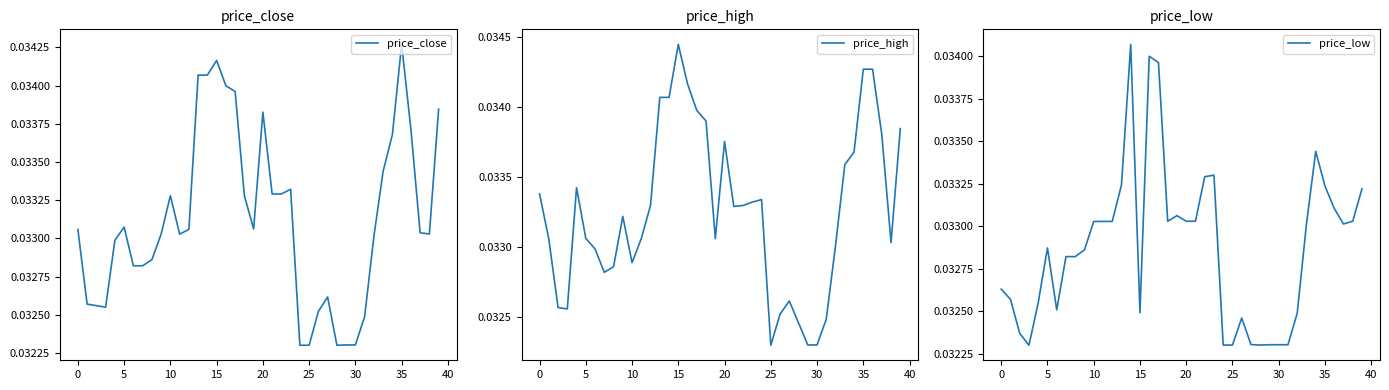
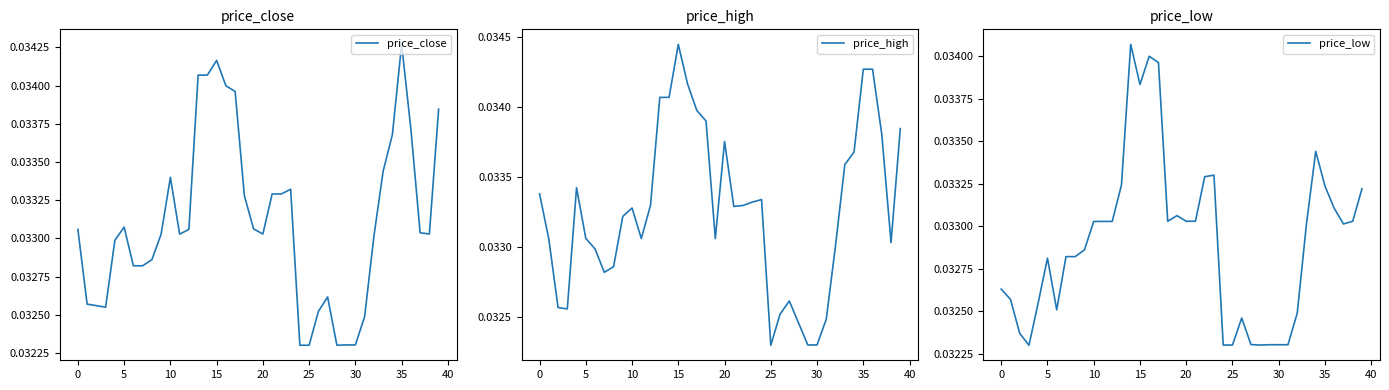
price_close, 10: 0.03328 -> 0.03340
price_close, 20: 0.03383 -> 0.03303
price_high, 10: 0.03289 -> 0.03328
price_low, 5: 0.03287 -> 0.03281
price_low, 15: 0.03249 -> 0.03383
